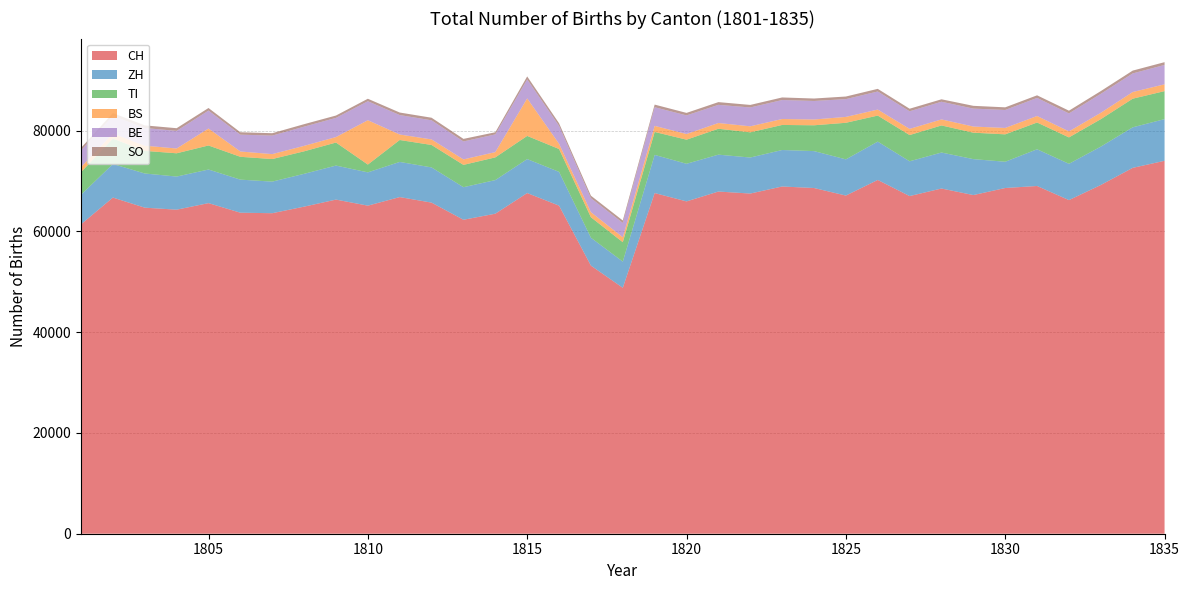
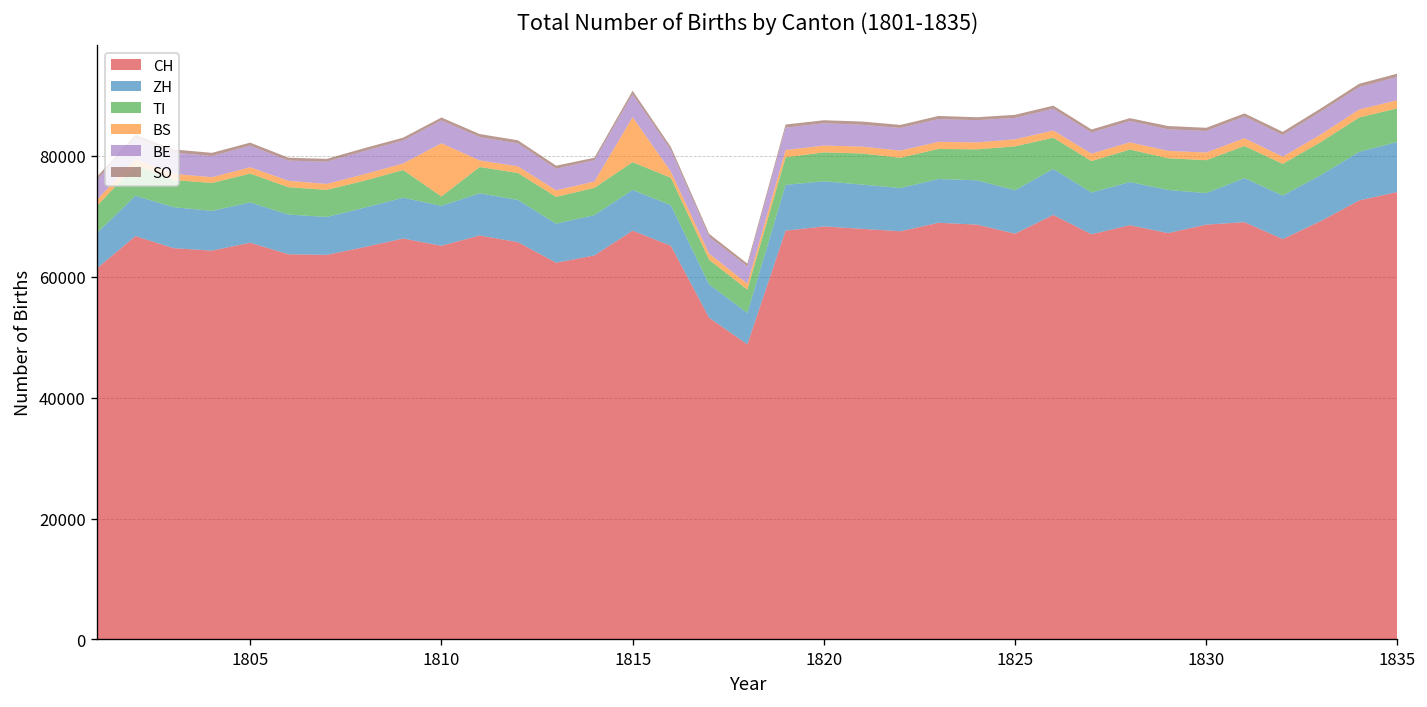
BS, 1805: 3000 -> 1000
CH, 1820: 66000 -> 68000
